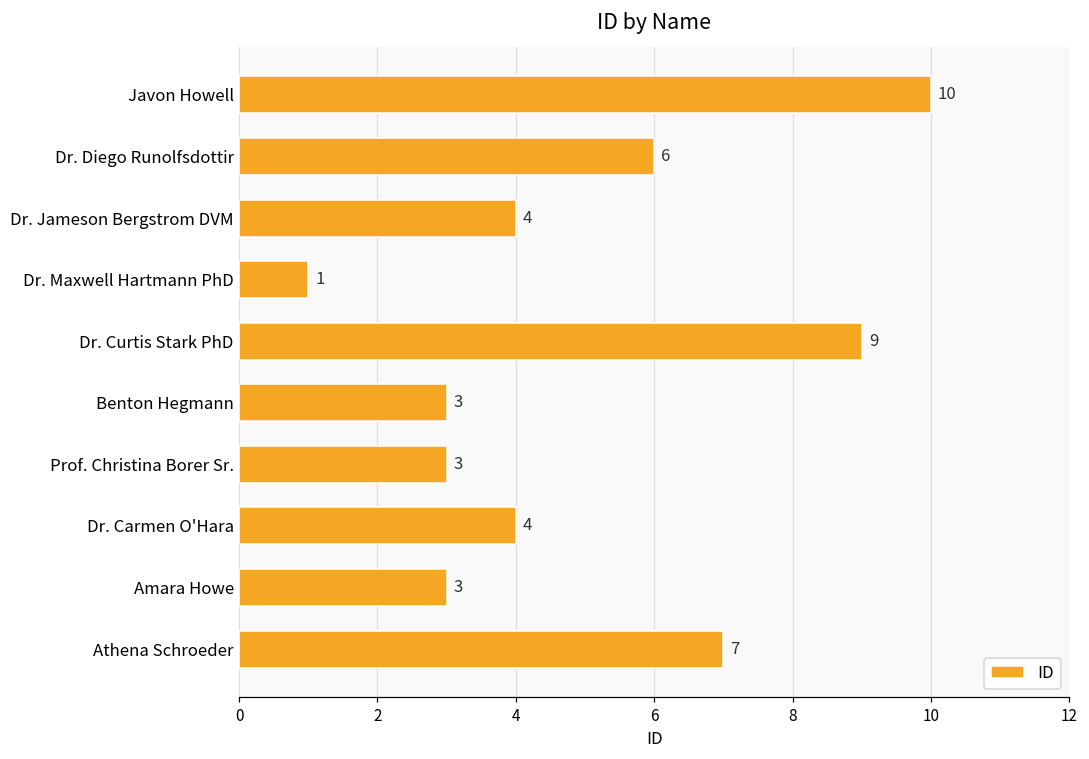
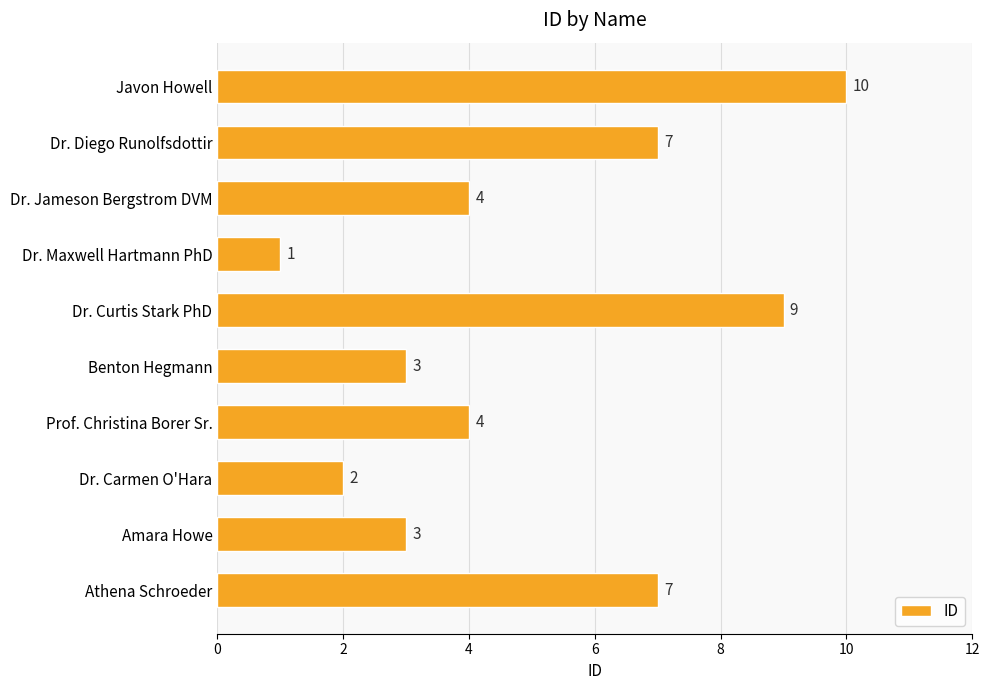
Dr. Diego Runolfsdottir: 6 -> 7
Prof. Christina Borer Sr.: 3 -> 4
Dr. Carmen O'Hara: 4 -> 2
